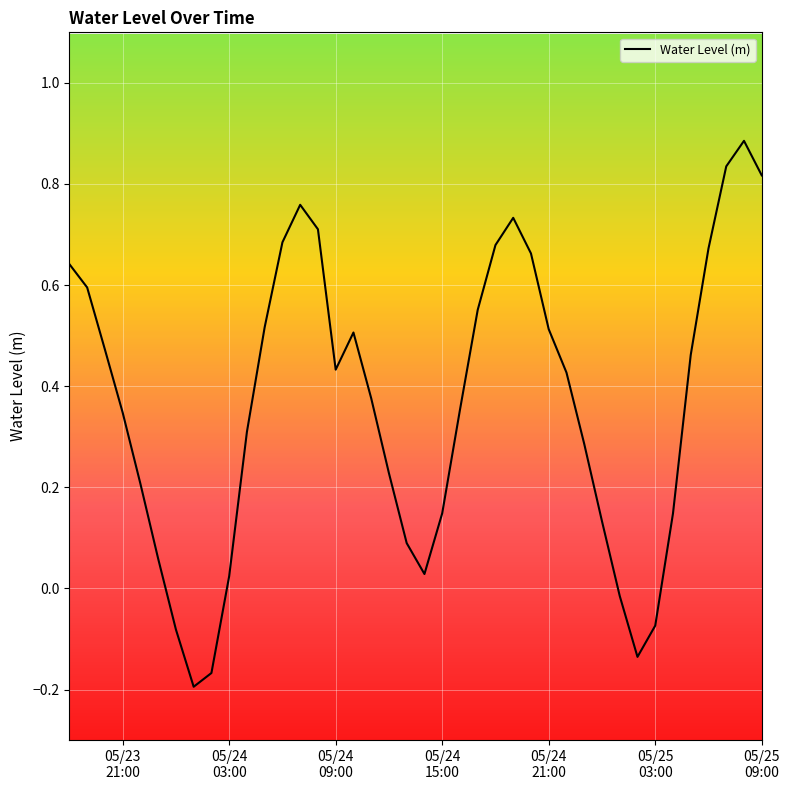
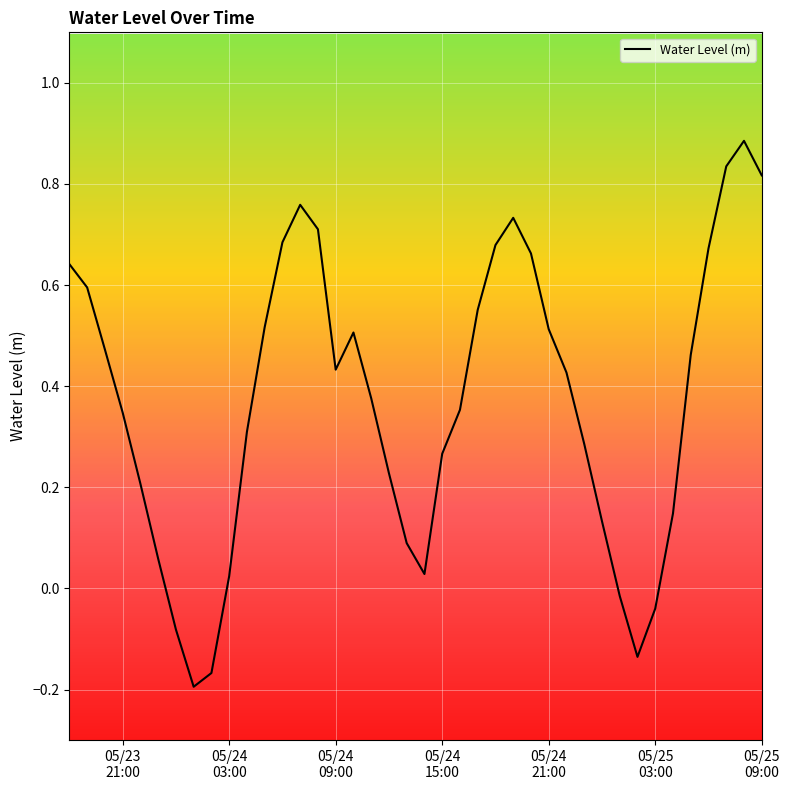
05/24 15:00: 0.15 -> 0.27
05/25 03:00: -0.07 -> -0.04
